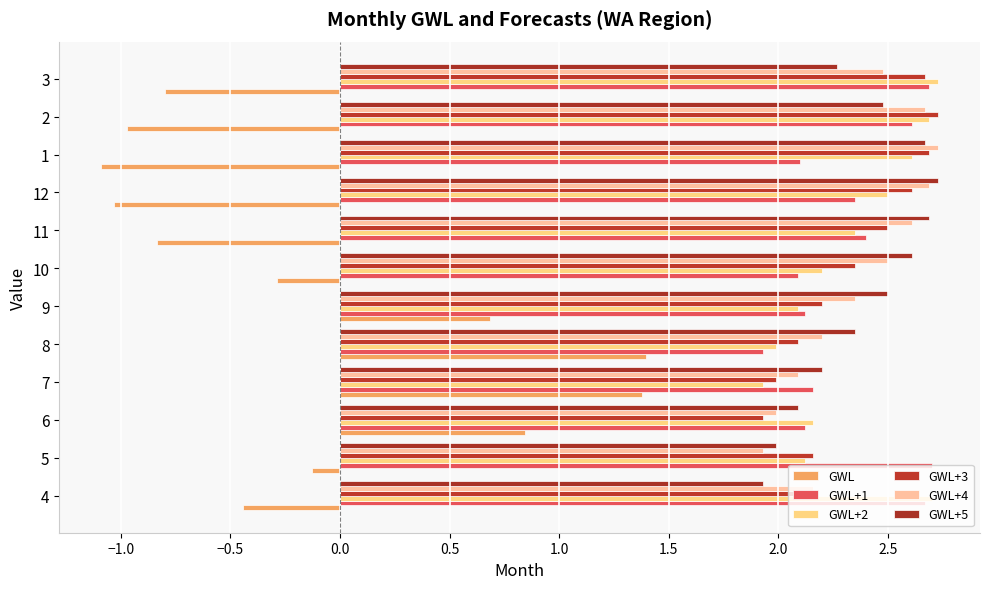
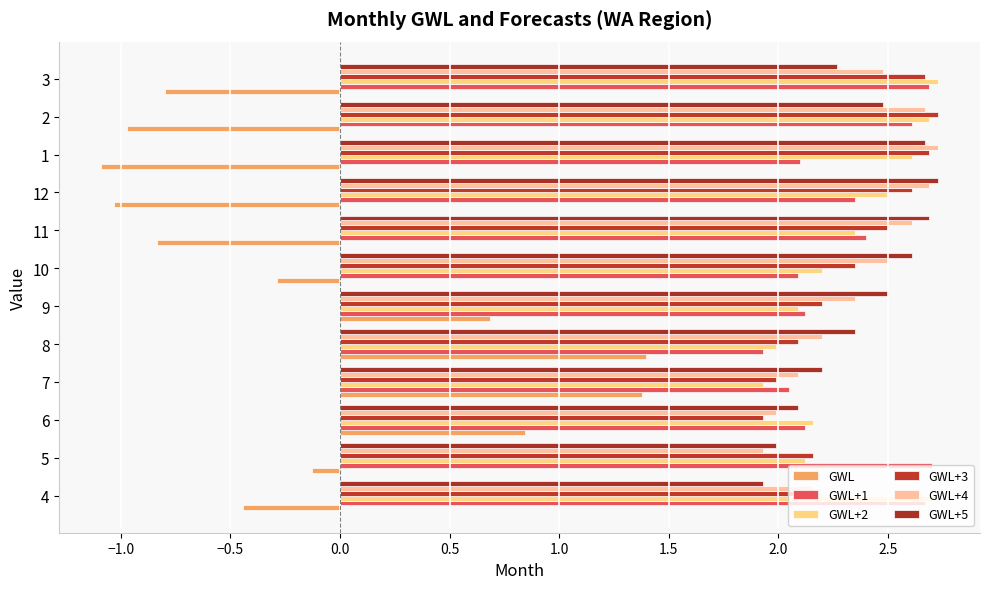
GWL+1, 7: 2.16 -> 2.05
